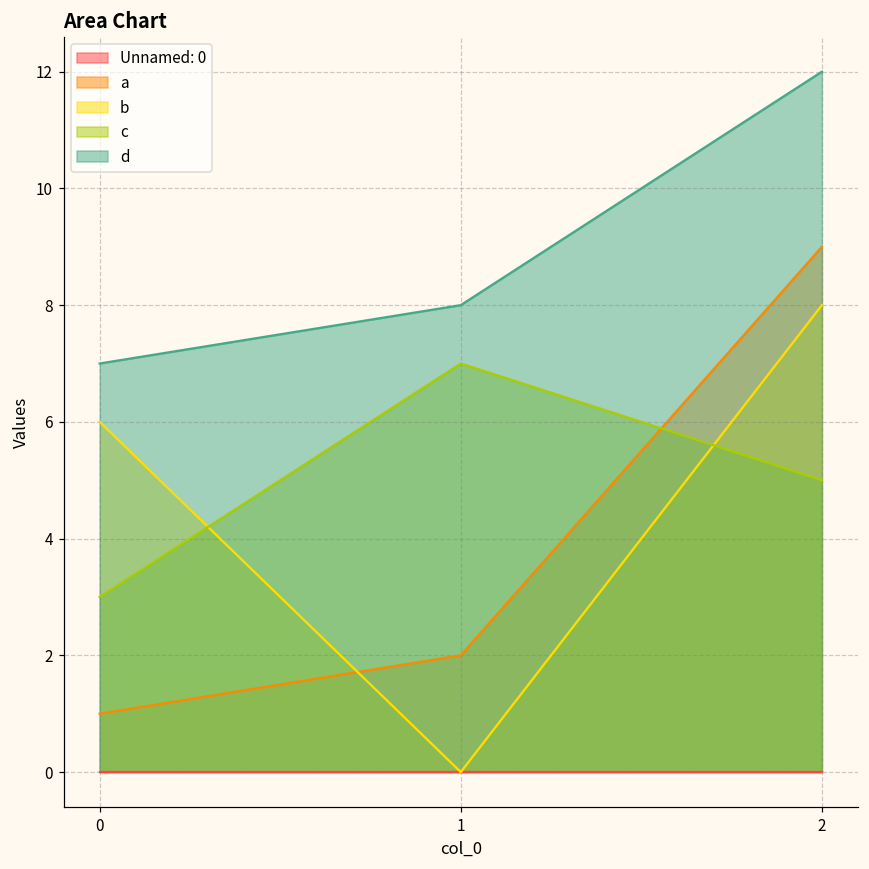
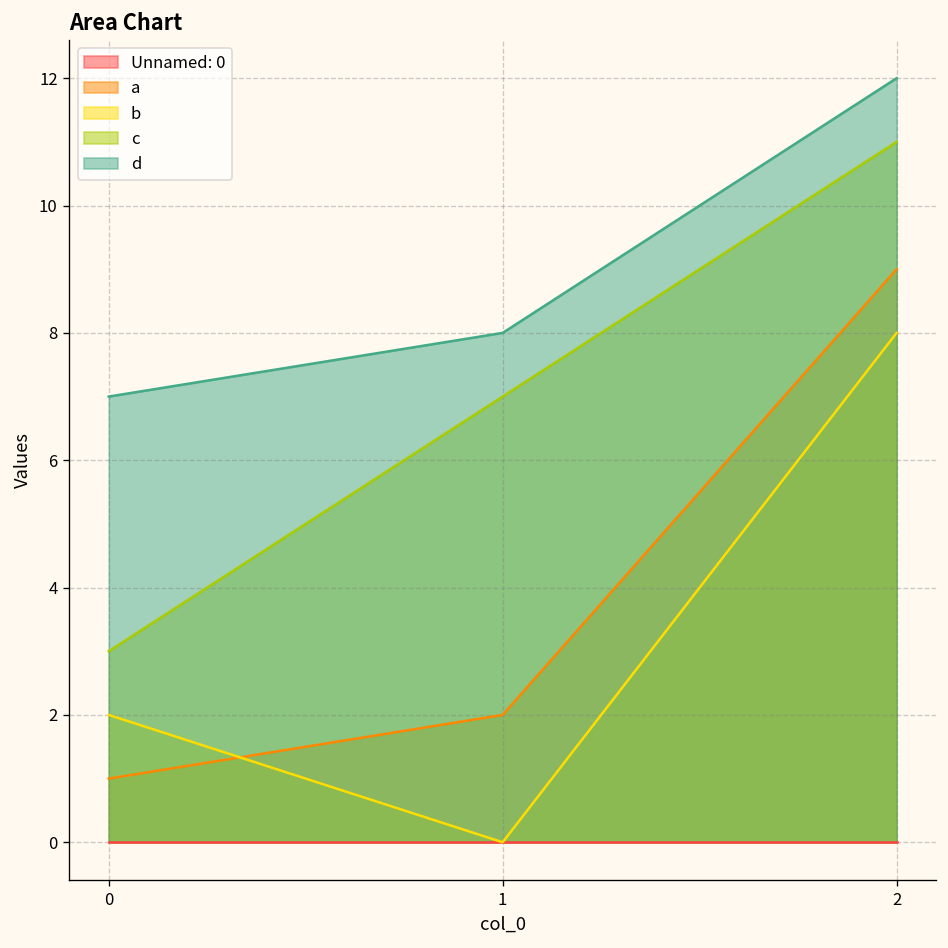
b, 0: 6 -> 2
c, 2: 5 -> 11
